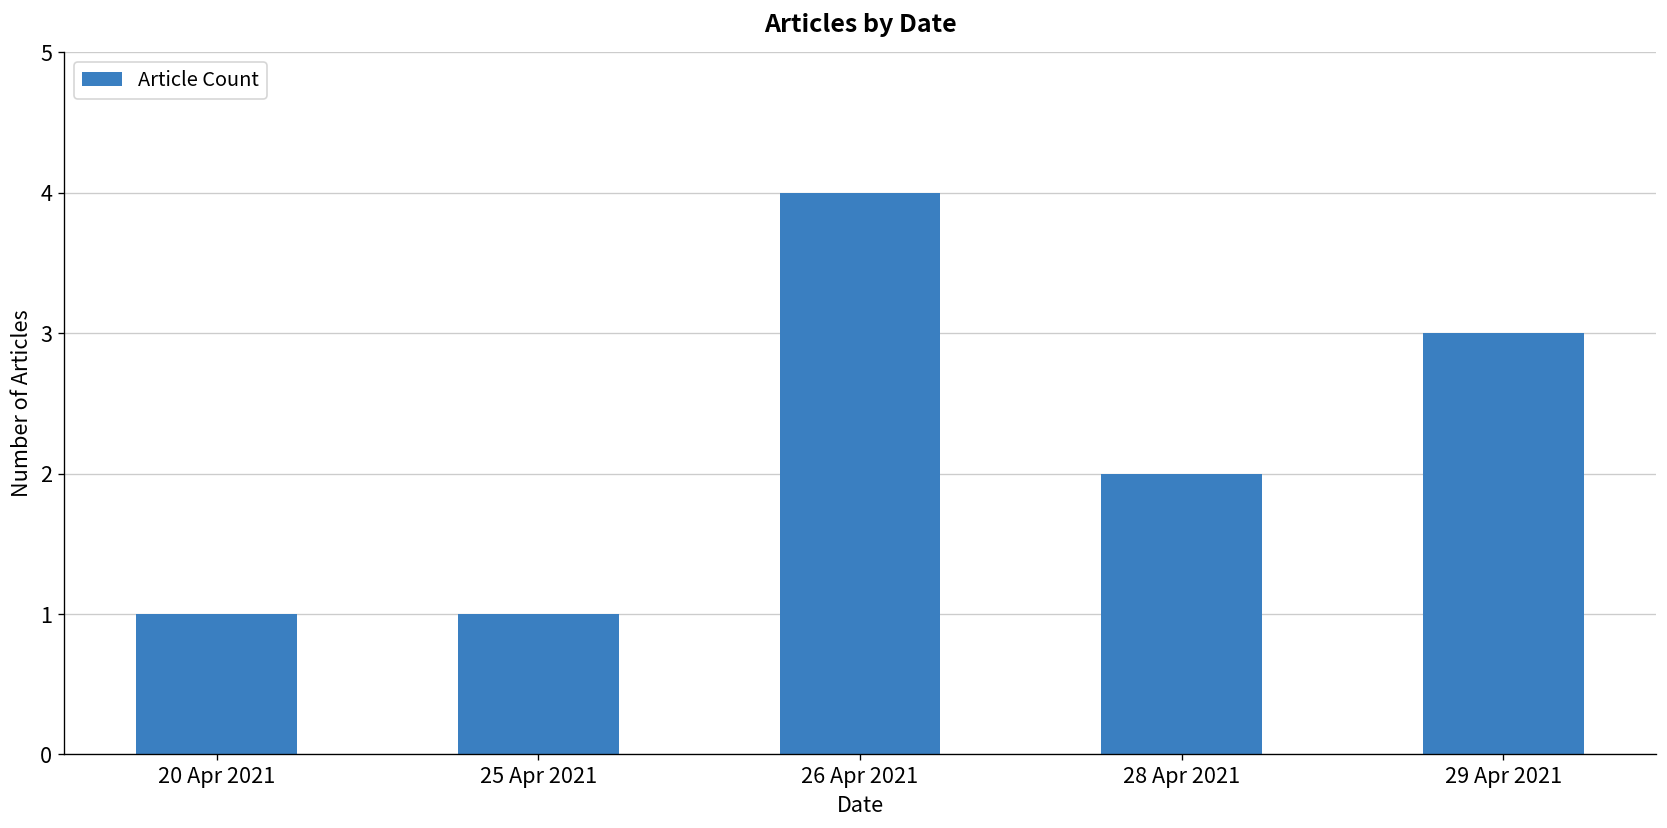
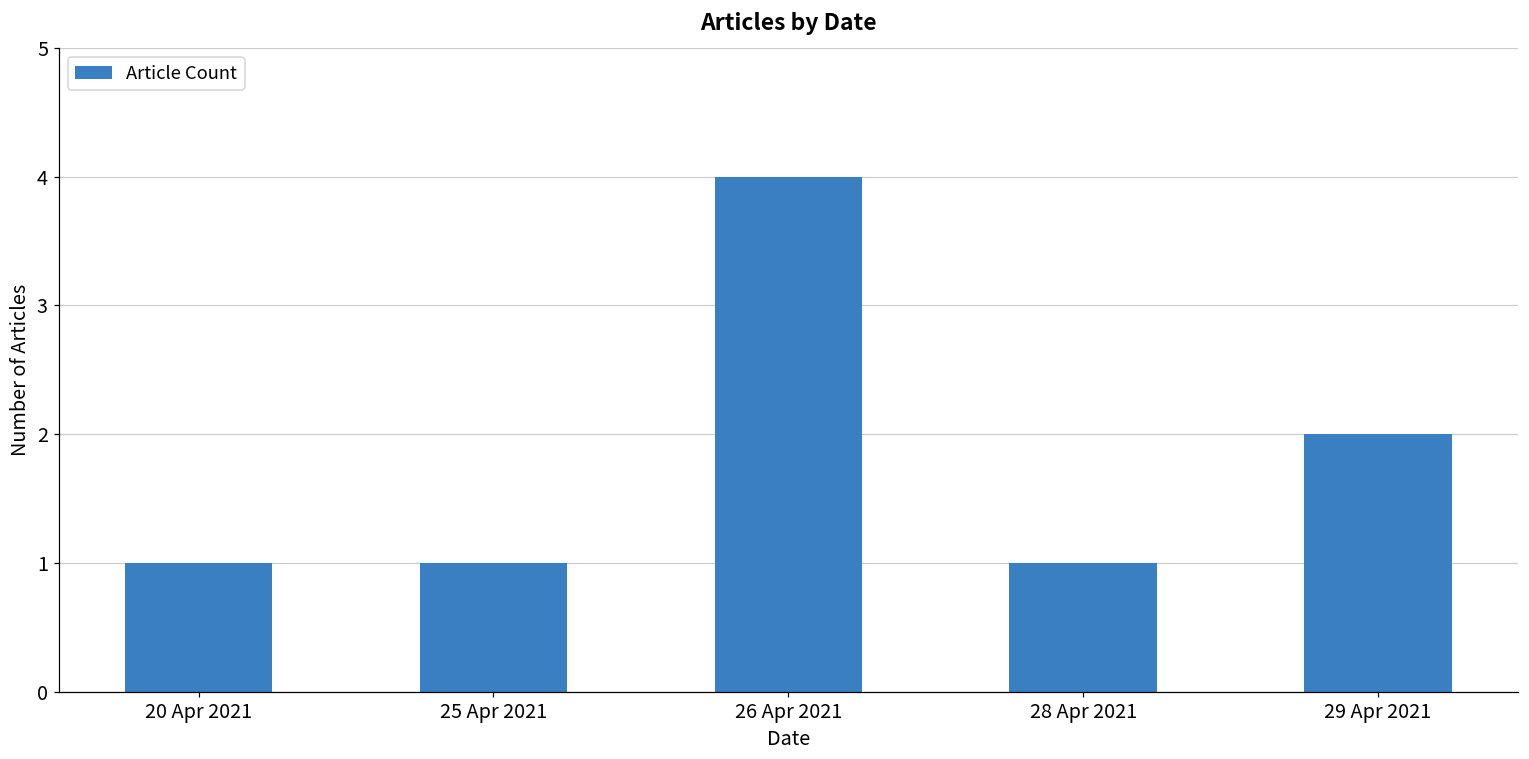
28 Apr 2021: 2 -> 1
29 Apr 2021: 3 -> 2
